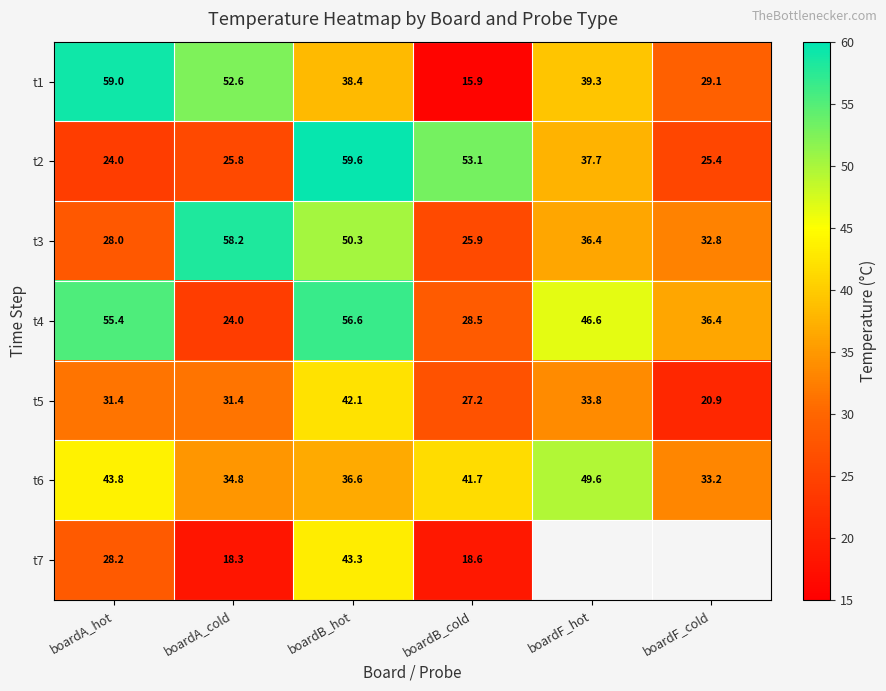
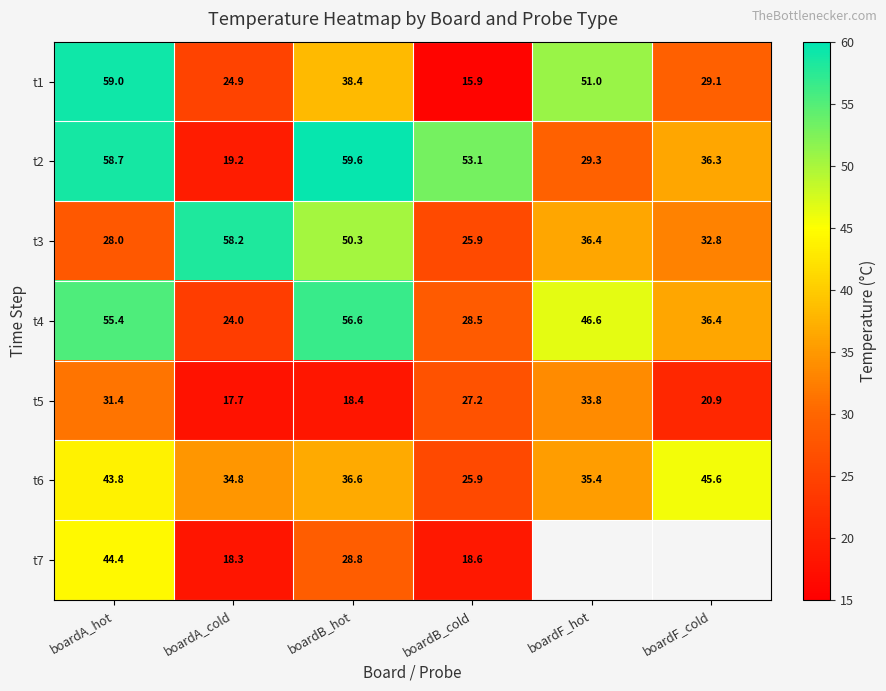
t1, boardA_cold: 52.6 -> 24.9
t1, boardF_hot: 39.3 -> 51.0
t2, boardA_hot: 24.0 -> 58.7
t2, boardA_cold: 25.8 -> 19.2
t2, boardF_hot: 37.7 -> 29.3
t2, boardF_cold: 25.4 -> 36.3
t5, boardA_cold: 31.4 -> 17.7
t5, boardB_hot: 42.1 -> 18.4
t6, boardB_cold: 41.7 -> 25.9
t6, boardF_hot: 49.6 -> 35.4
t6, boardF_cold: 33.2 -> 45.6
t7, boardA_hot: 28.2 -> 44.4
t7, boardB_hot: 43.3 -> 28.8
